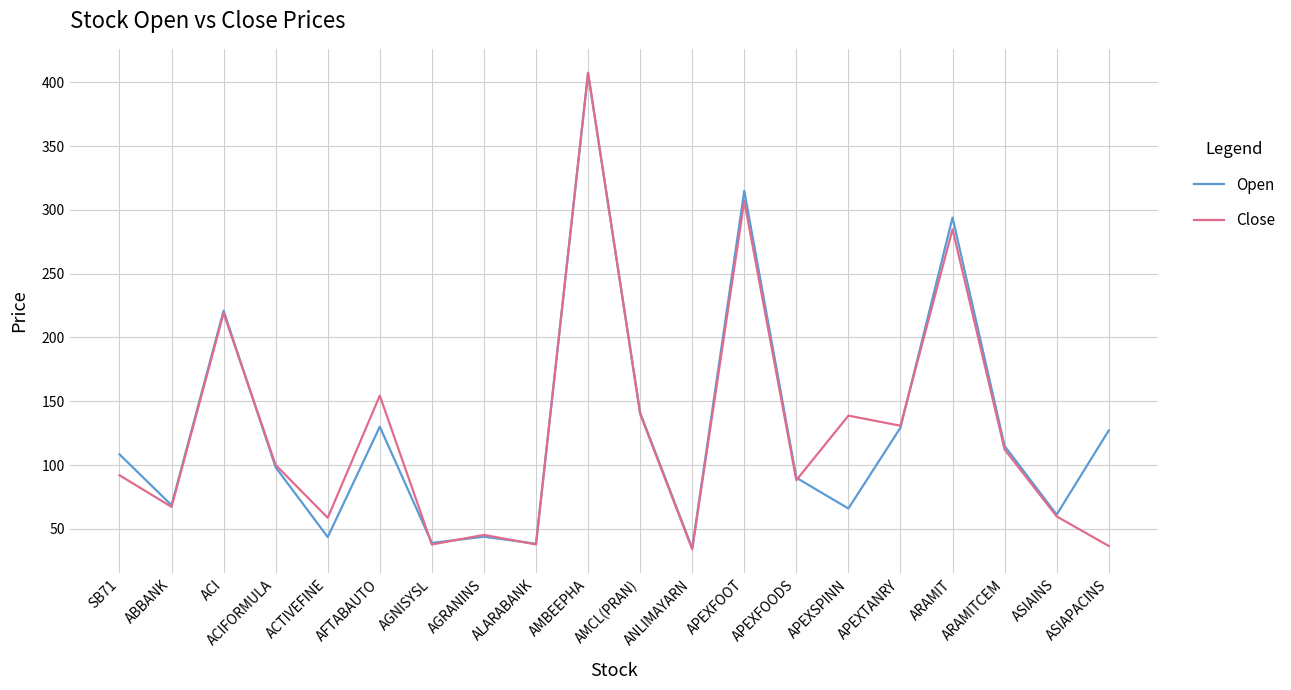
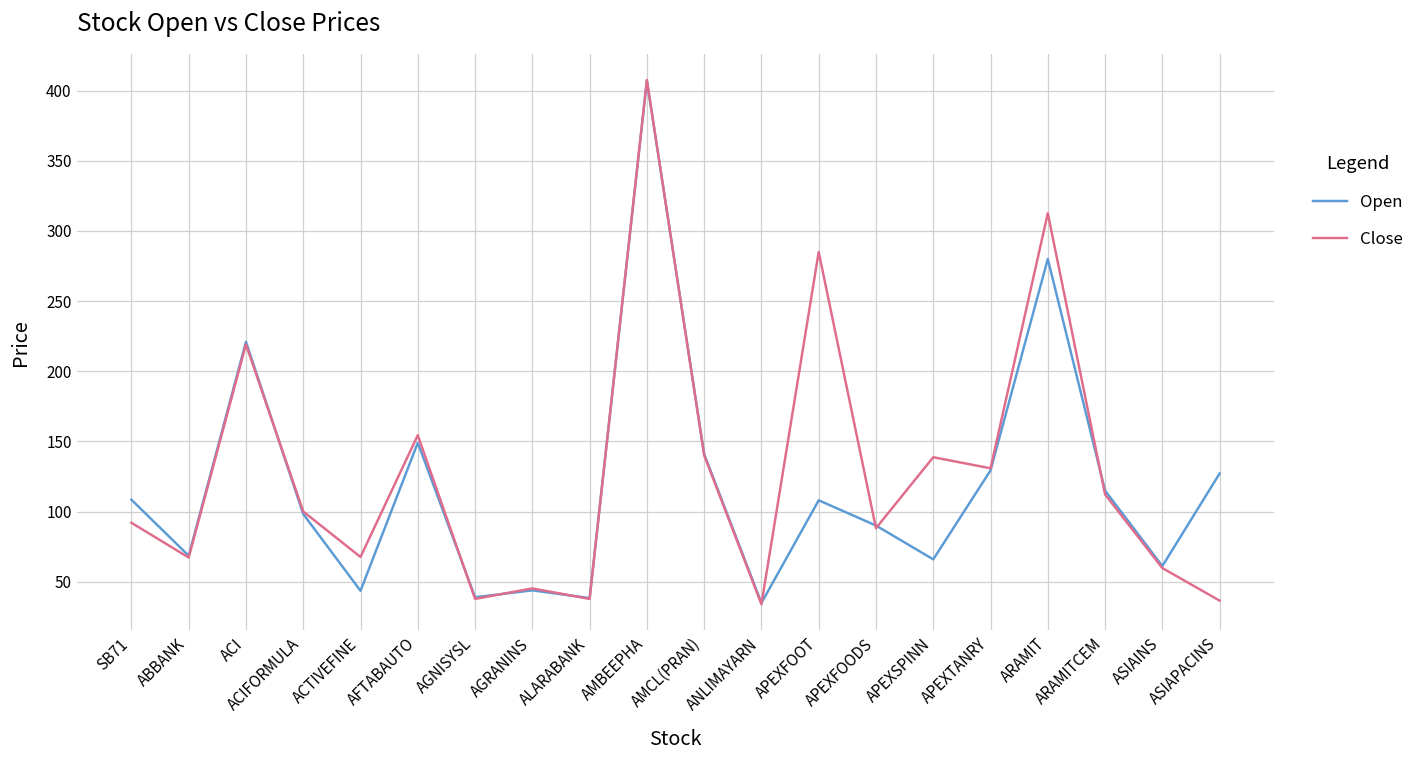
Close, ACTIVEFINE: 59 -> 68
Open, AFTABAUTO: 130 -> 149
Open, APEXFOOT: 315 -> 108
Close, APEXFOOT: 307 -> 285
Open, ARAMIT: 294 -> 280
Close, ARAMIT: 285 -> 313
